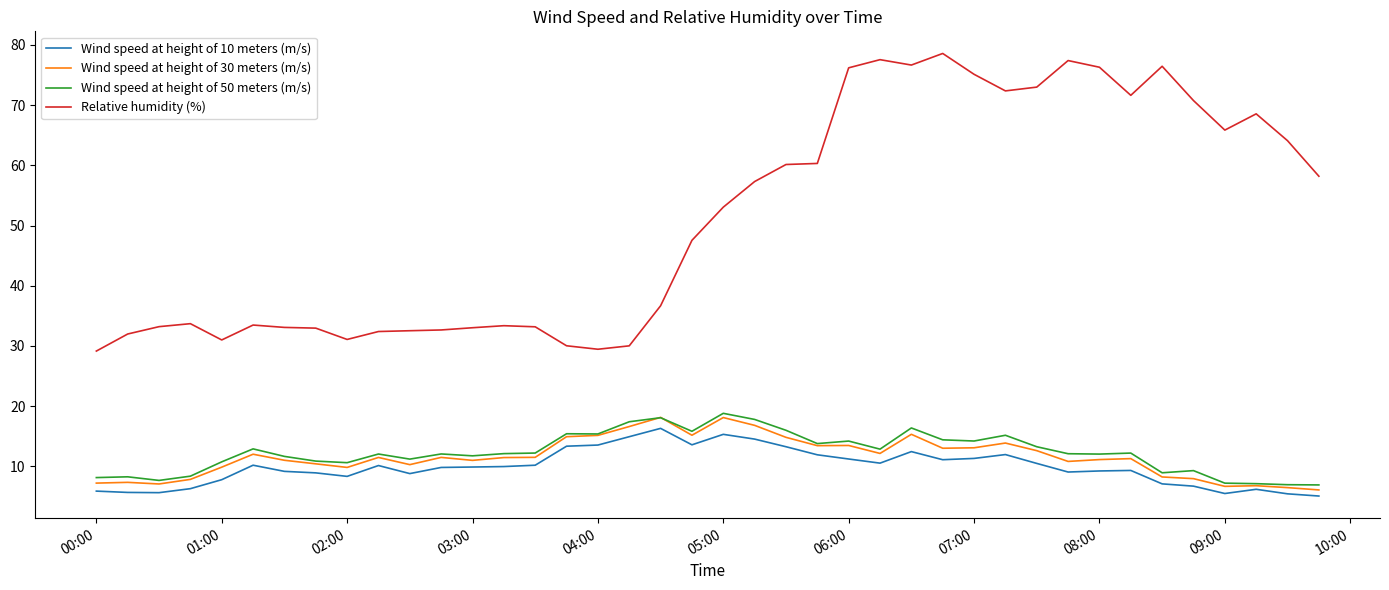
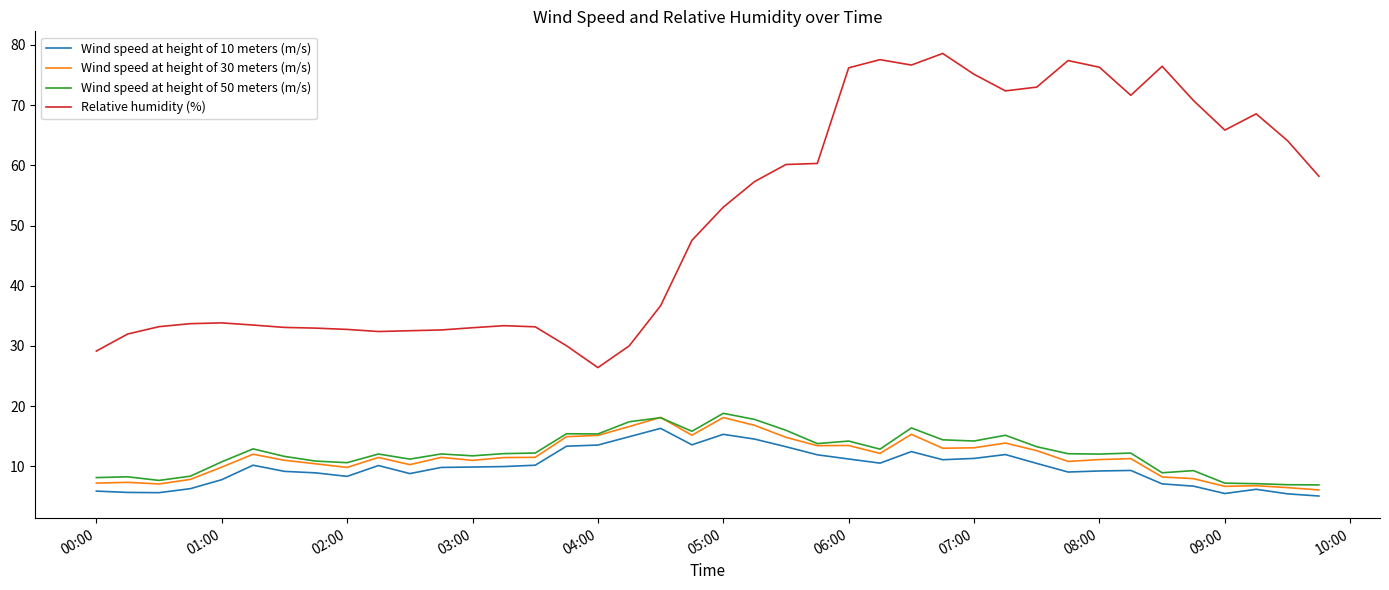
Relative humidity (%), 01:00: 31 -> 34
Relative humidity (%), 02:00: 31 -> 33
Relative humidity (%), 04:00: 29 -> 26
